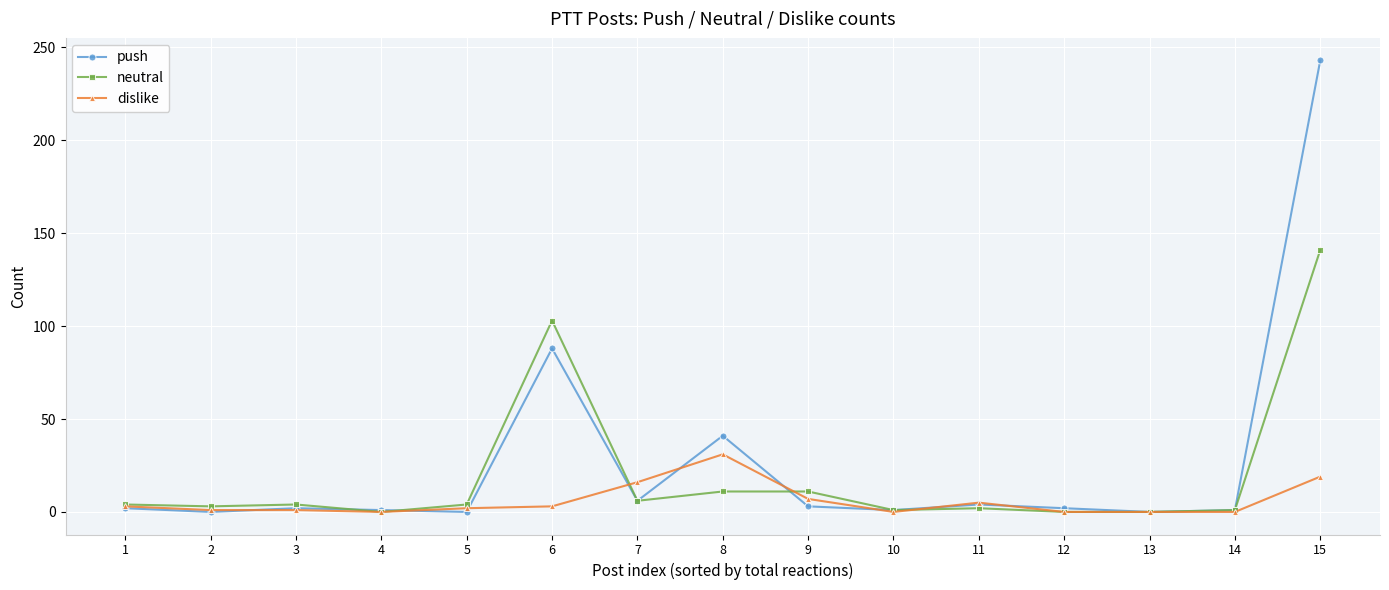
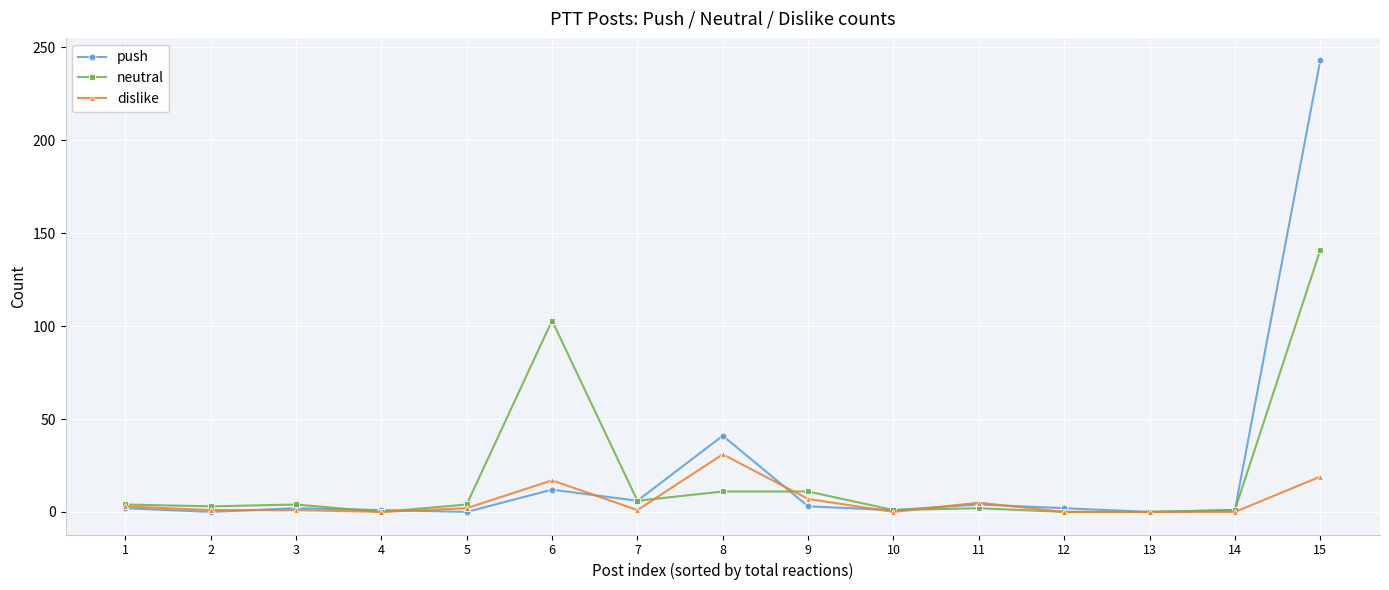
push, 6: 88 -> 12
dislike, 6: 3 -> 17
dislike, 7: 16 -> 1
